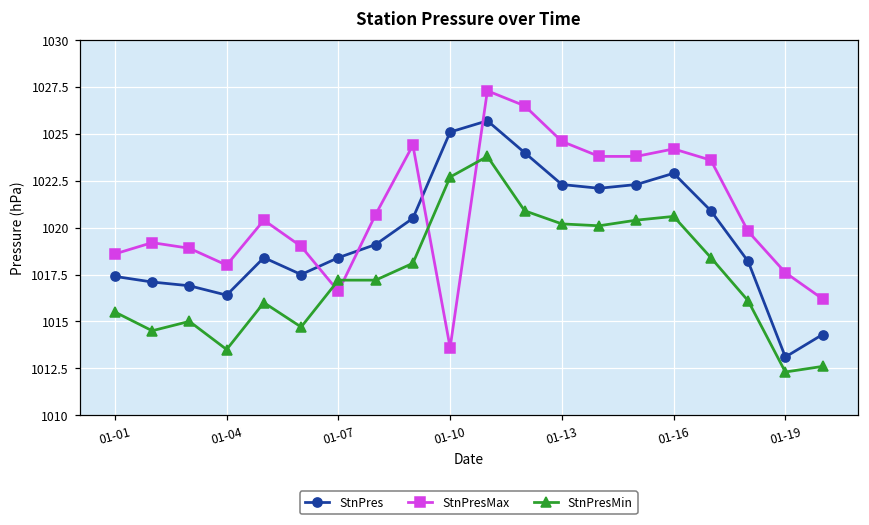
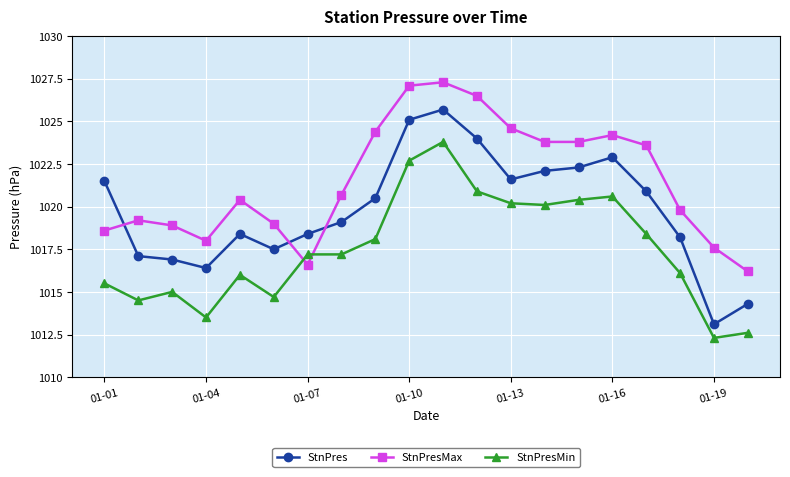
StnPres, 01-01: 1017.4 -> 1021.5
StnPresMax, 01-10: 1013.6 -> 1027.1
StnPres, 01-13: 1022.3 -> 1021.6
